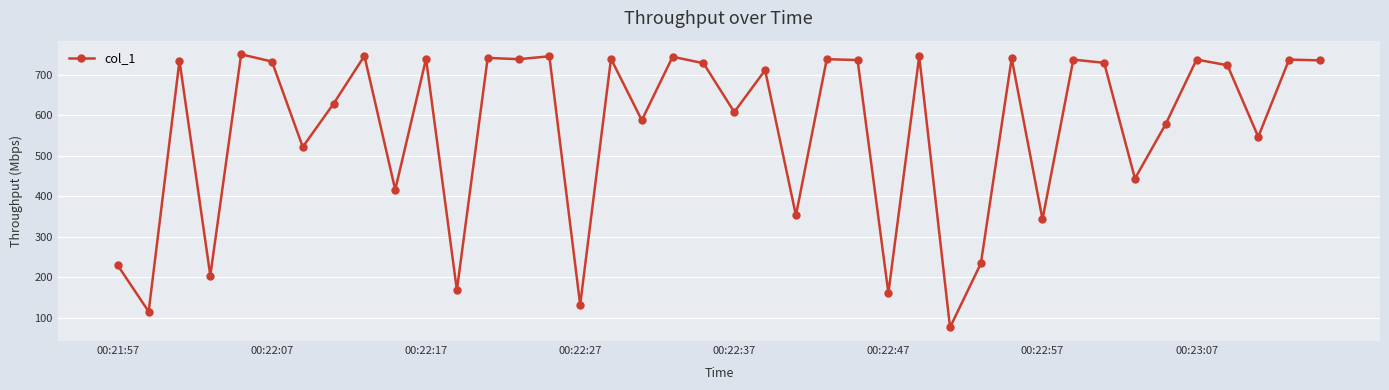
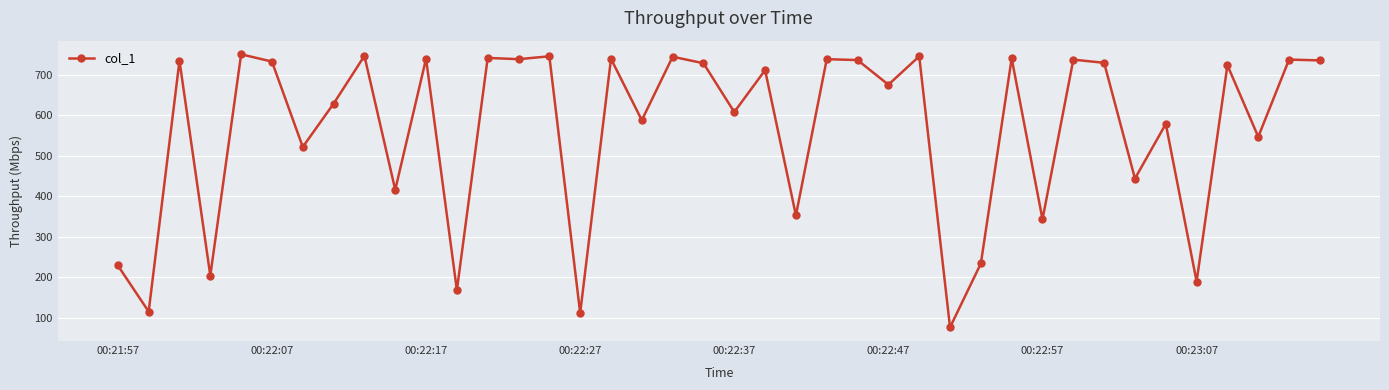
00:22:27: 130 -> 110
00:22:47: 160 -> 680
00:23:07: 740 -> 190
